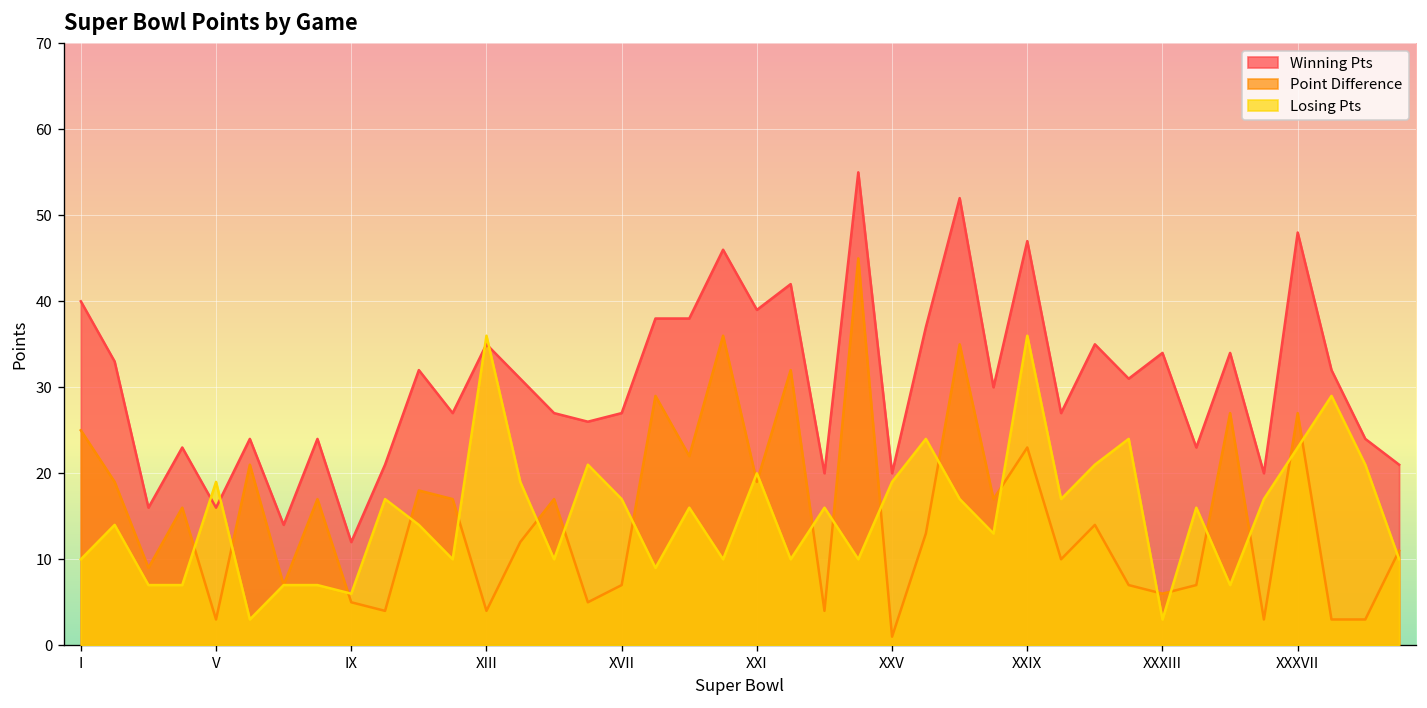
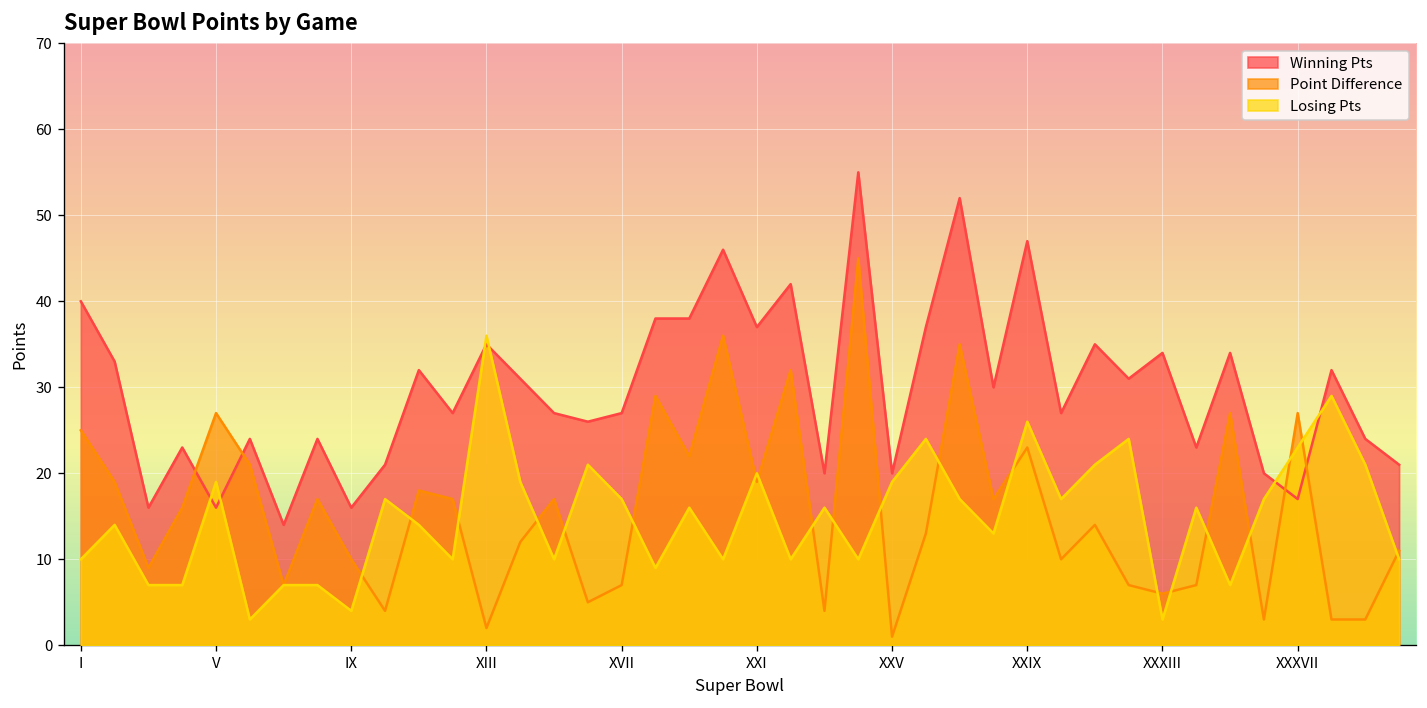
Point Difference, V: 3 -> 27
Winning Pts, IX: 12 -> 16
Point Difference, IX: 5 -> 10
Losing Pts, IX: 6 -> 4
Point Difference, XIII: 4 -> 2
Winning Pts, XXI: 39 -> 37
Losing Pts, XXIX: 36 -> 26
Winning Pts, XXXVII: 48 -> 17
